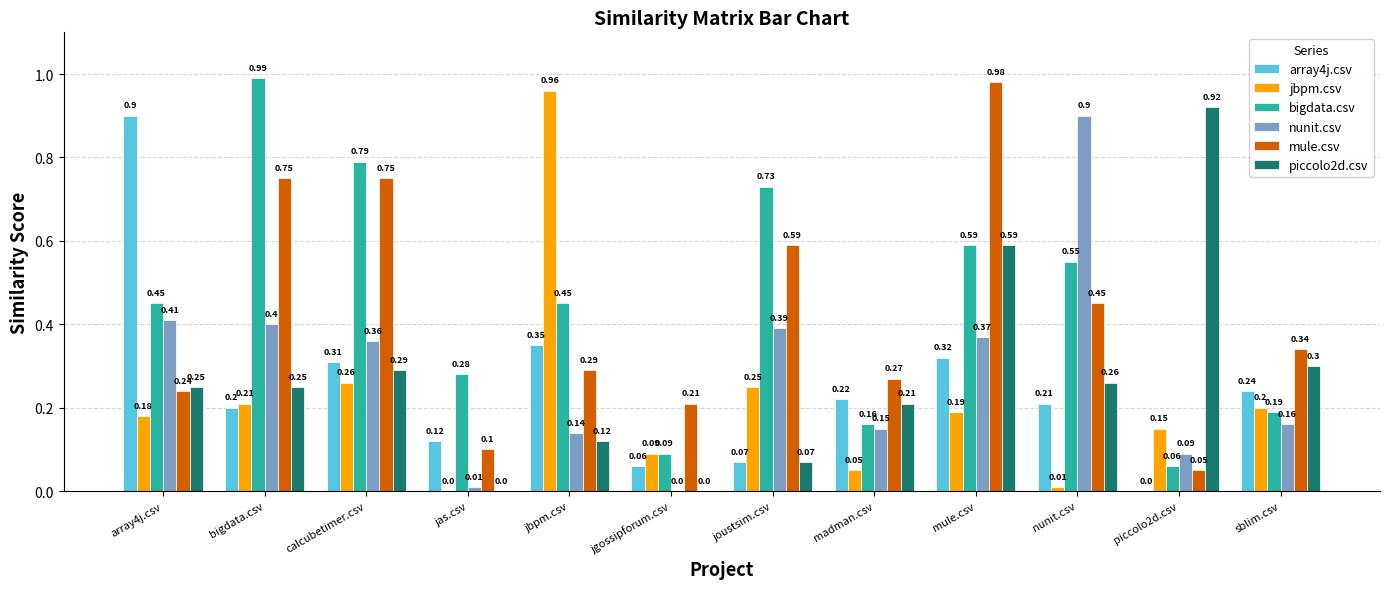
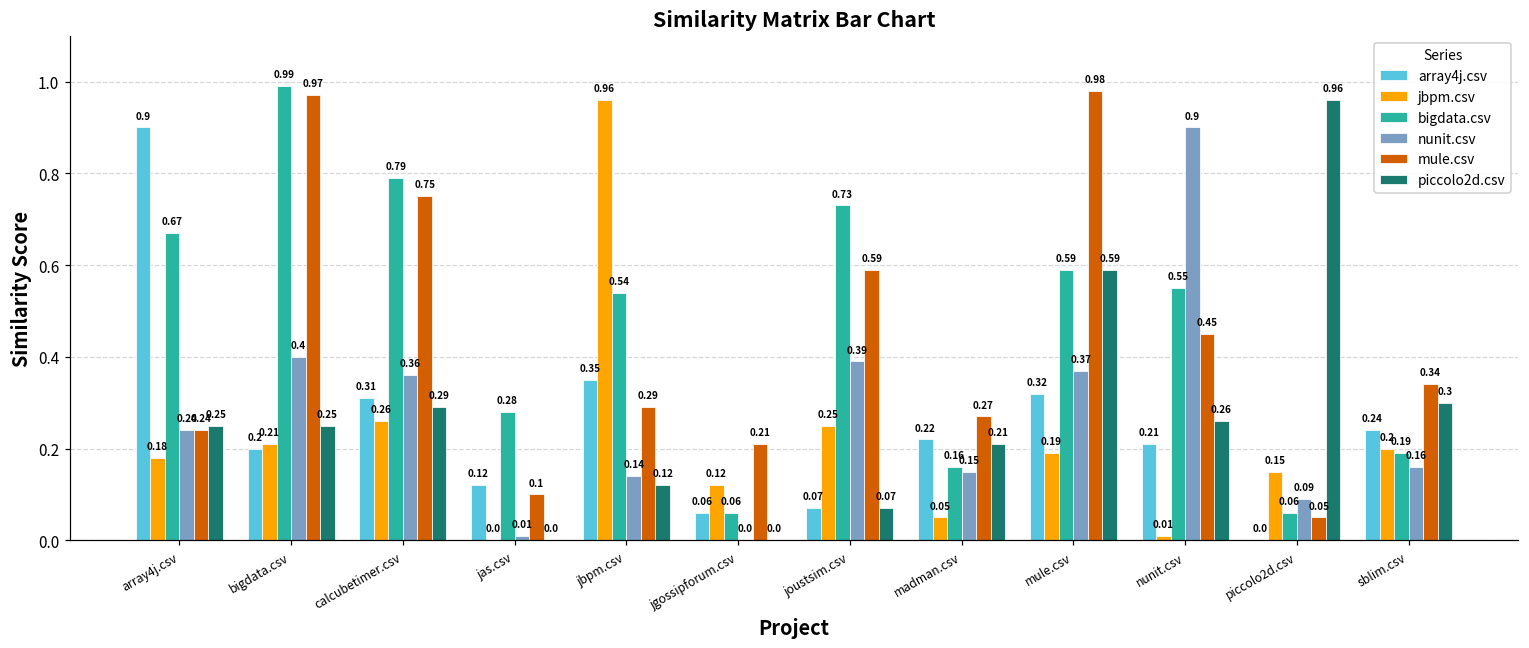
bigdata.csv, array4j.csv: 0.45 -> 0.67
nunit.csv, array4j.csv: 0.41 -> 0.24
mule.csv, bigdata.csv: 0.75 -> 0.97
bigdata.csv, jbpm.csv: 0.45 -> 0.54
jbpm.csv, jgossipforum.csv: 0.09 -> 0.12
bigdata.csv, jgossipforum.csv: 0.09 -> 0.06
piccolo2d.csv, piccolo2d.csv: 0.92 -> 0.96
